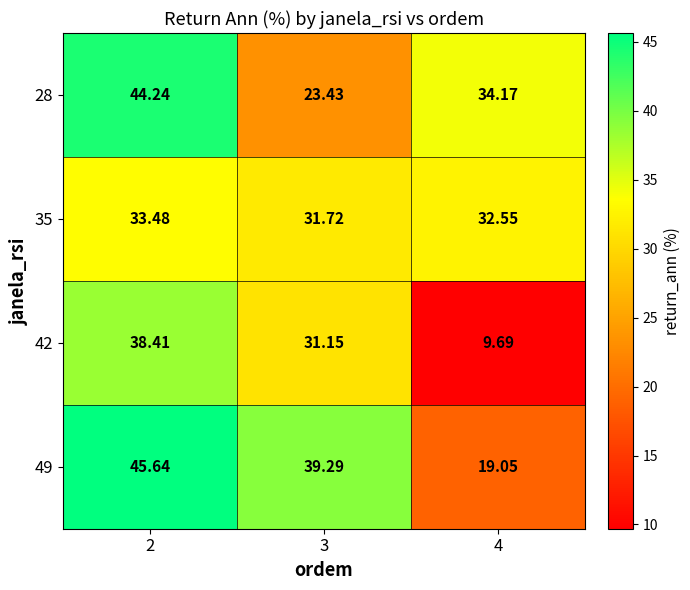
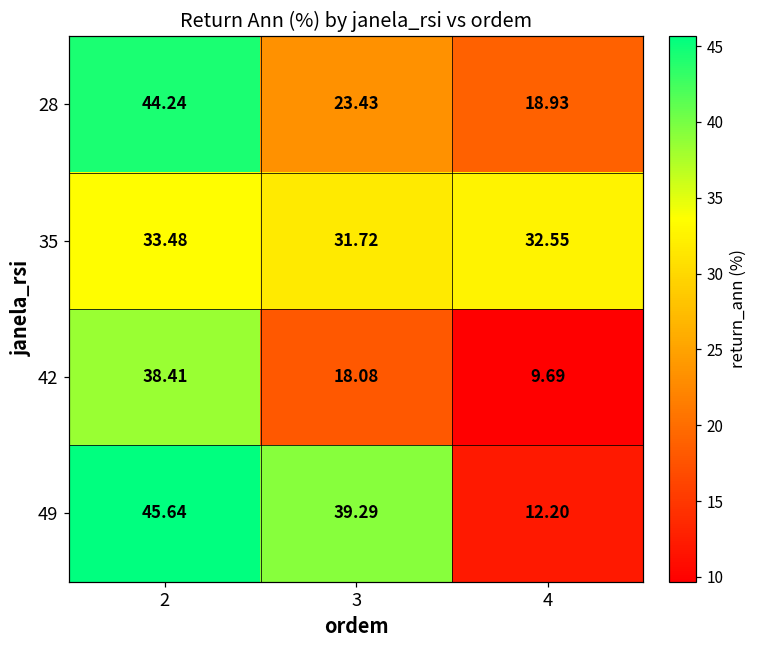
28, 4: 34.17 -> 18.93
42, 3: 31.15 -> 18.08
49, 4: 19.05 -> 12.20
